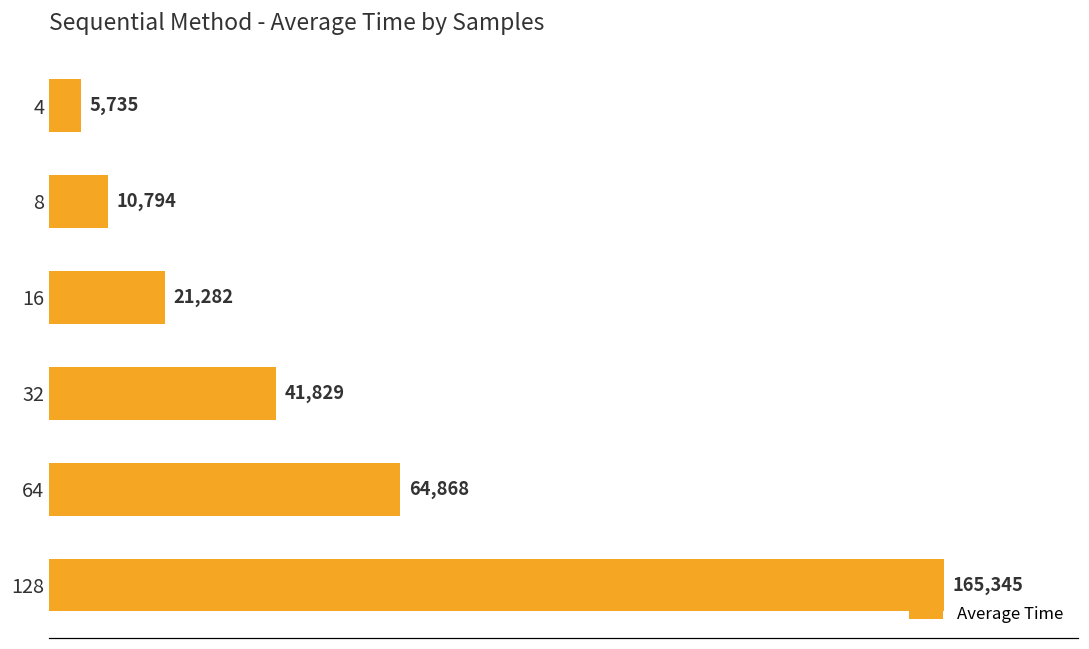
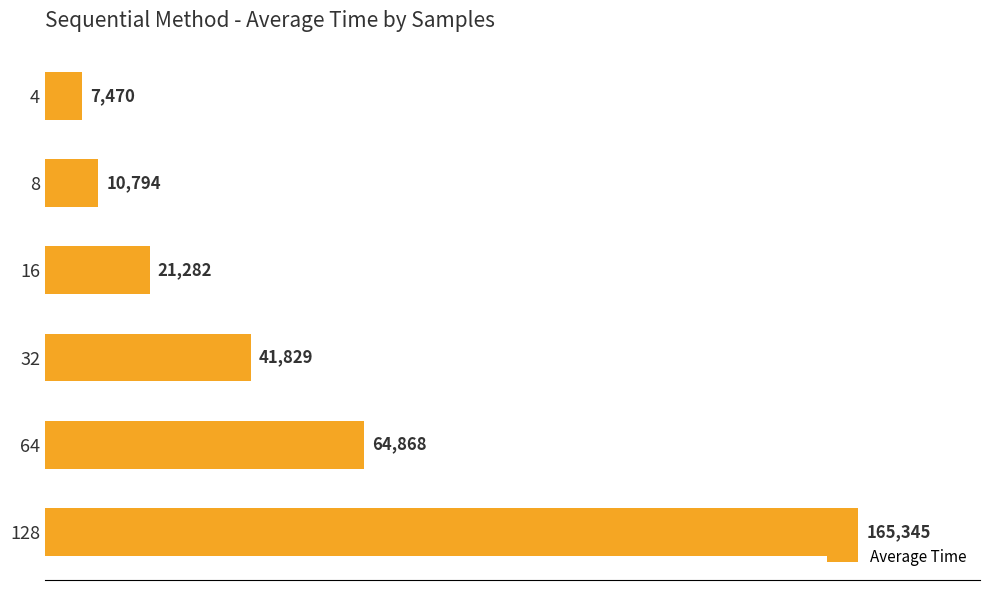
4: 5,735 -> 7,470
